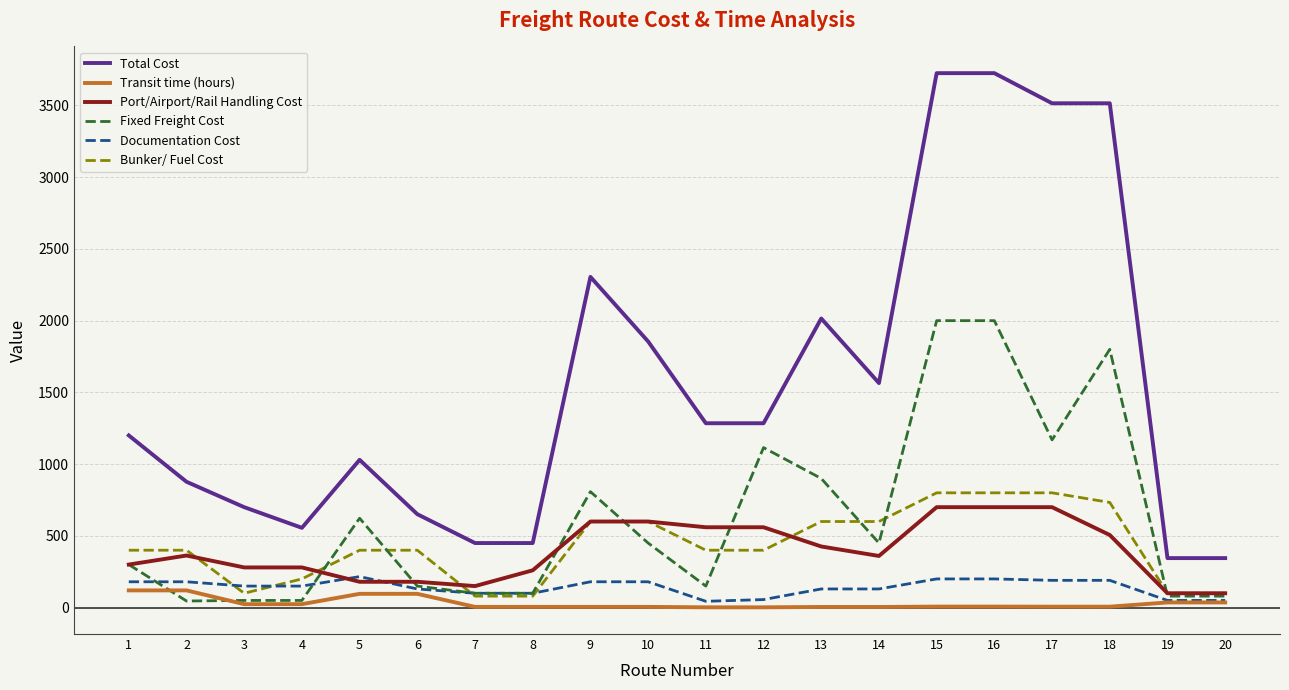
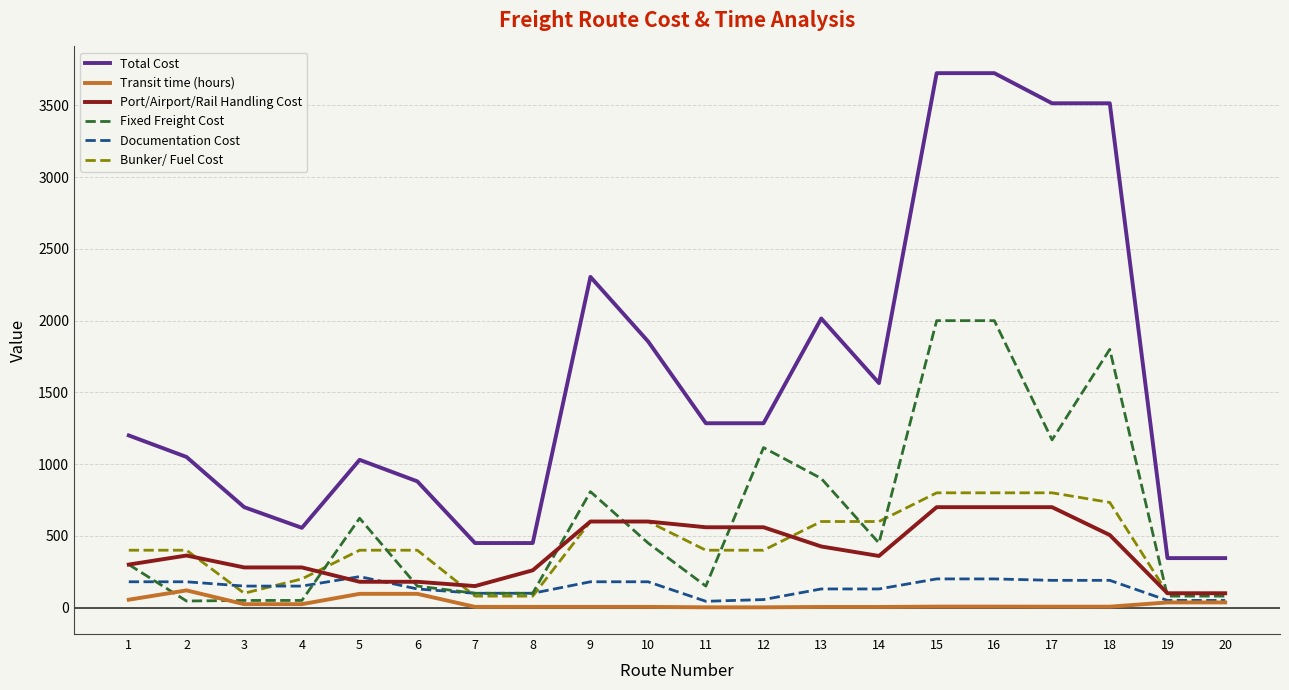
Transit time (hours), 1: 120 -> 60
Total Cost, 2: 880 -> 1050
Total Cost, 6: 650 -> 880
